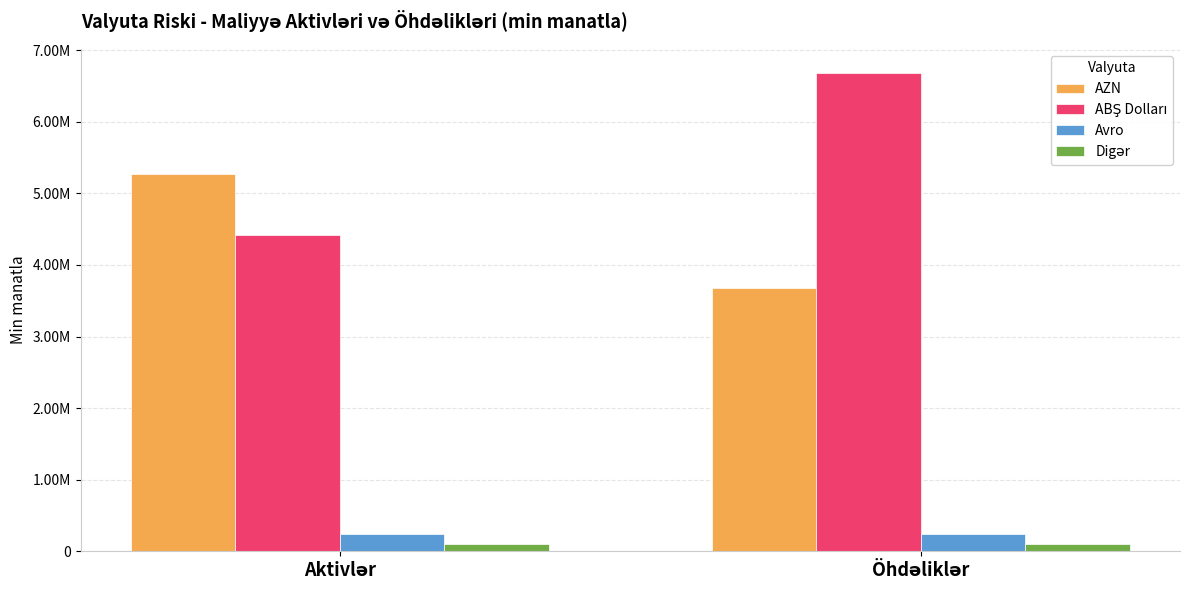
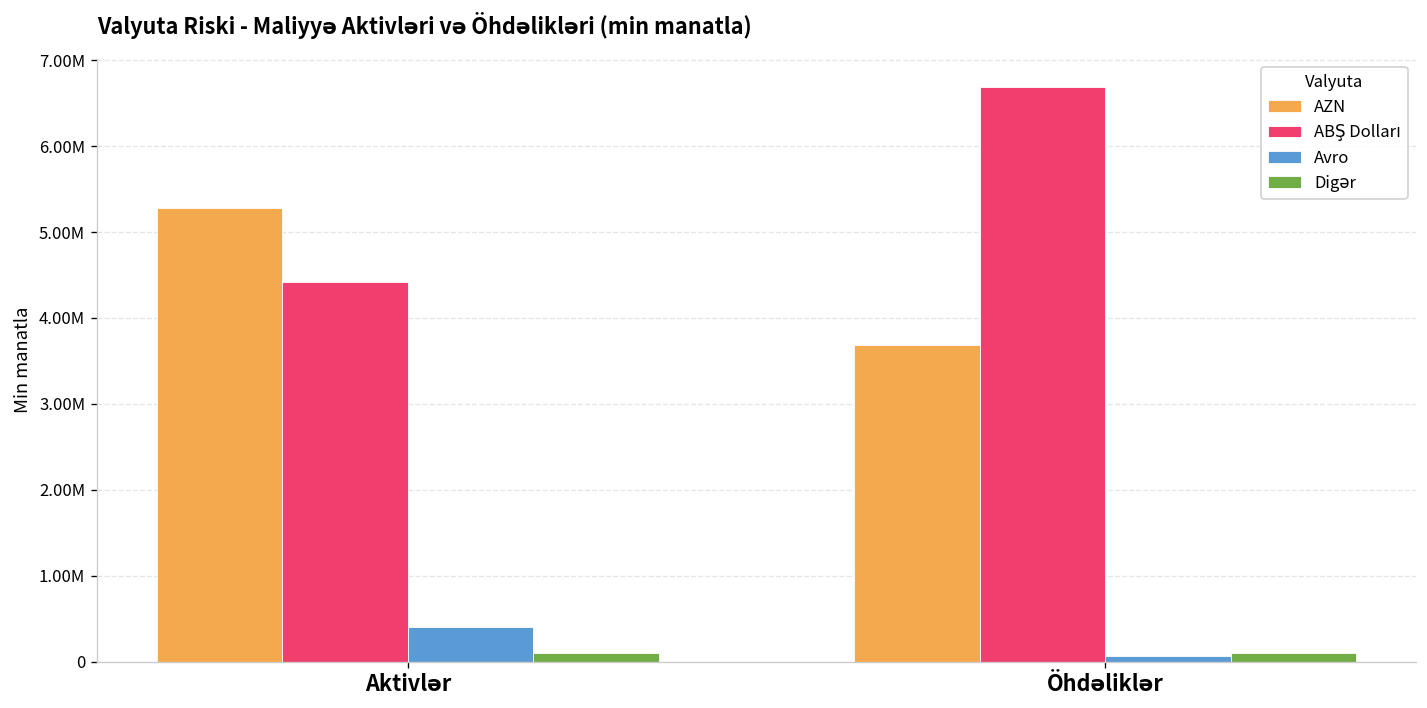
Avro, Aktivlər: 200000 -> 400000
Avro, Öhdəliklər: 200000 -> 100000
